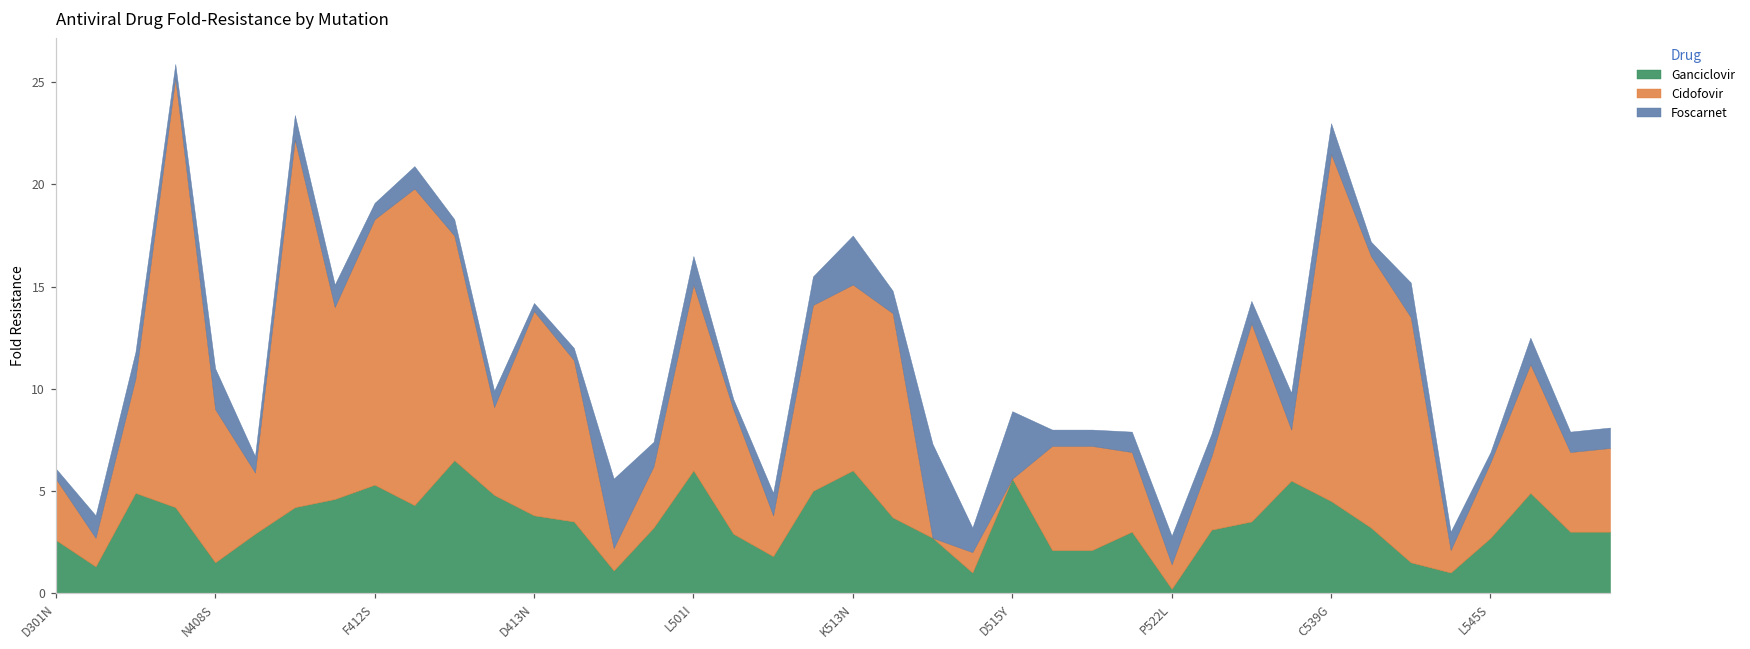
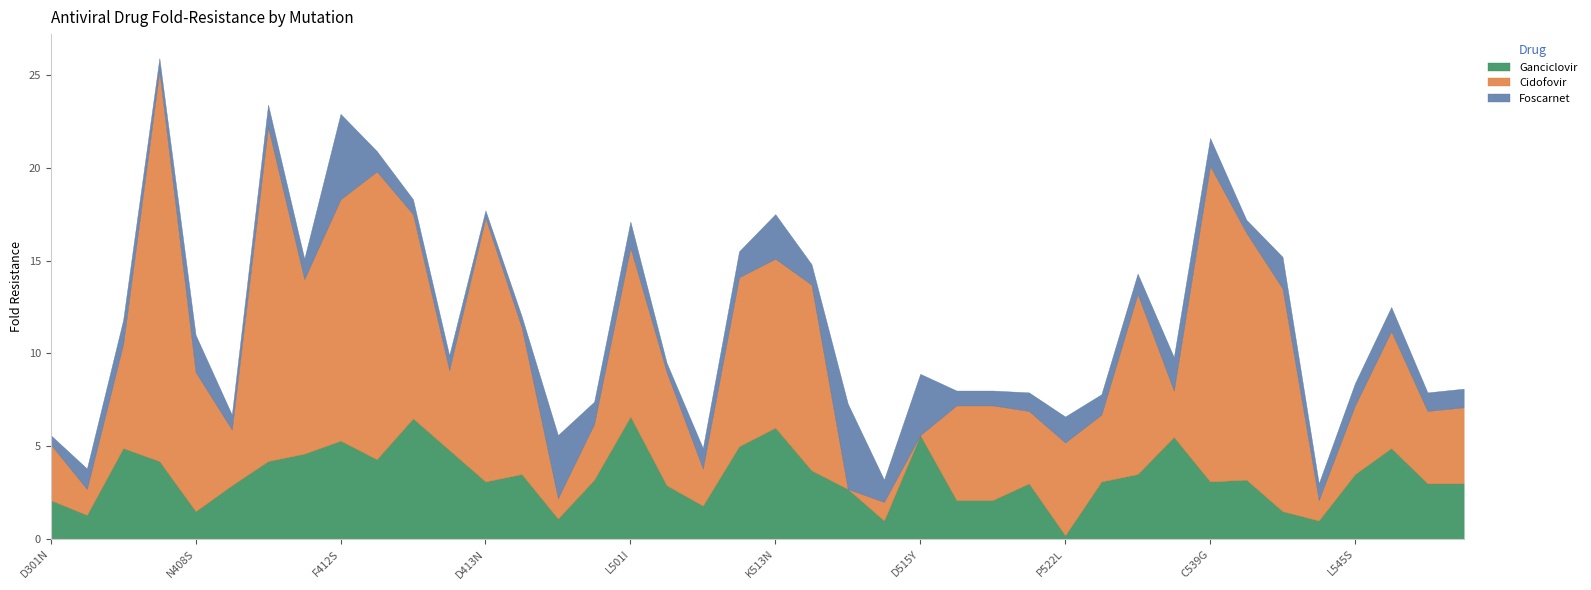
Ganciclovir, D301N: 2.6 -> 2.1
Foscarnet, F412S: 0.8 -> 4.6
Ganciclovir, D413N: 3.8 -> 3.1
Cidofovir, D413N: 10.0 -> 14.2
Ganciclovir, L501I: 6.0 -> 6.6
Cidofovir, P522L: 1.2 -> 5.0
Ganciclovir, C539G: 4.5 -> 3.1
Ganciclovir, L545S: 2.7 -> 3.5
Foscarnet, L545S: 0.5 -> 1.2
